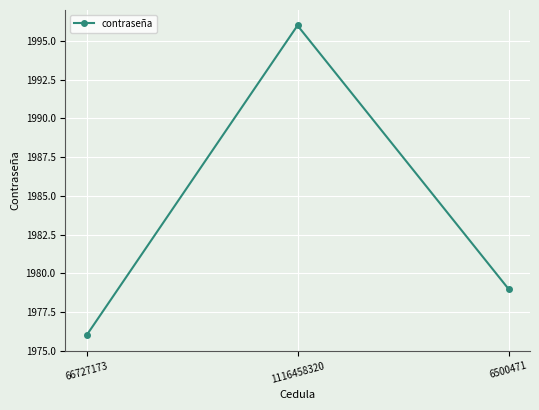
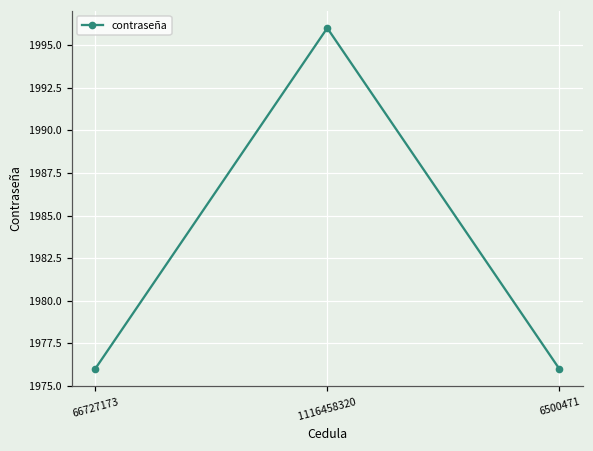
6500471: 1979 -> 1976
